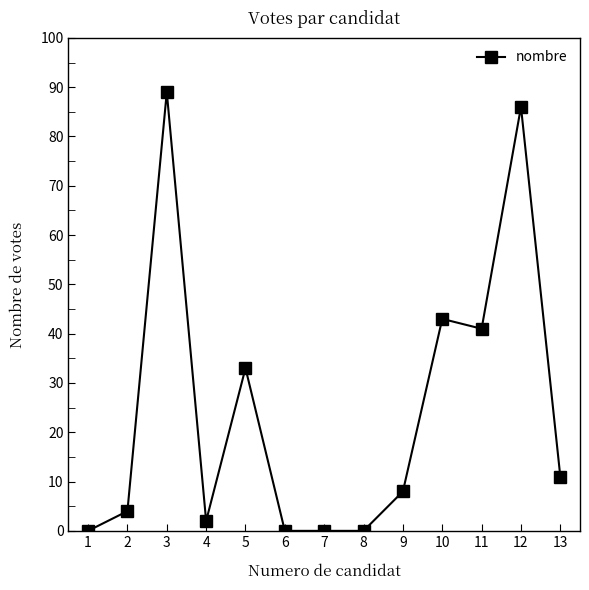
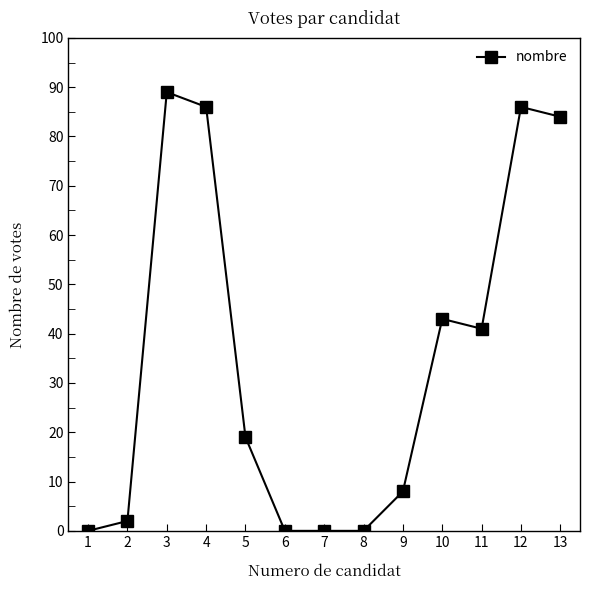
2: 4 -> 2
4: 2 -> 86
5: 33 -> 19
13: 11 -> 84
